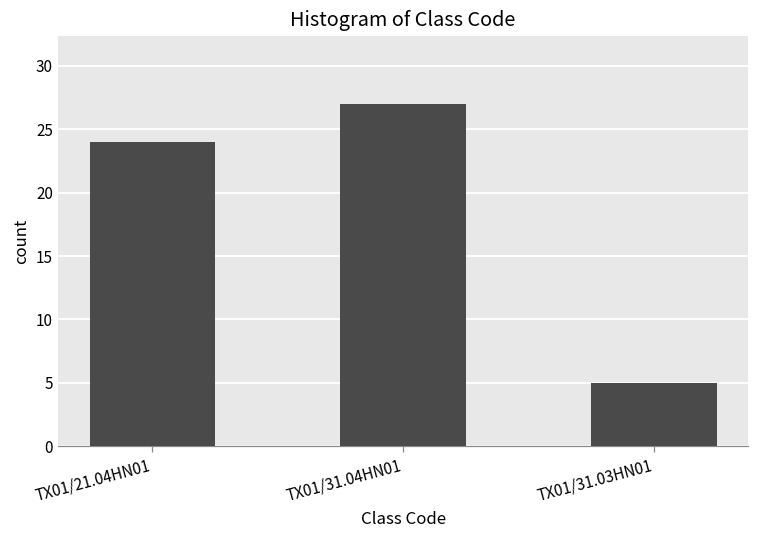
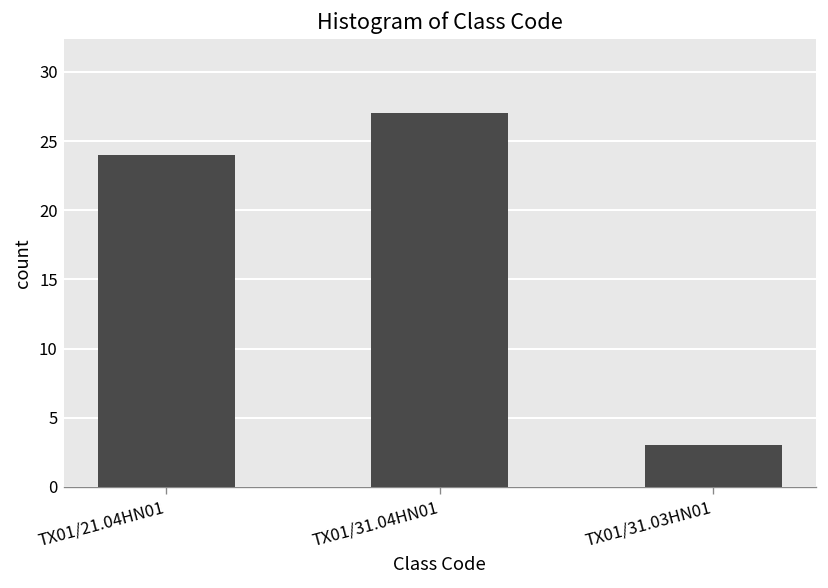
TX01/31.03HN01: 5 -> 3
